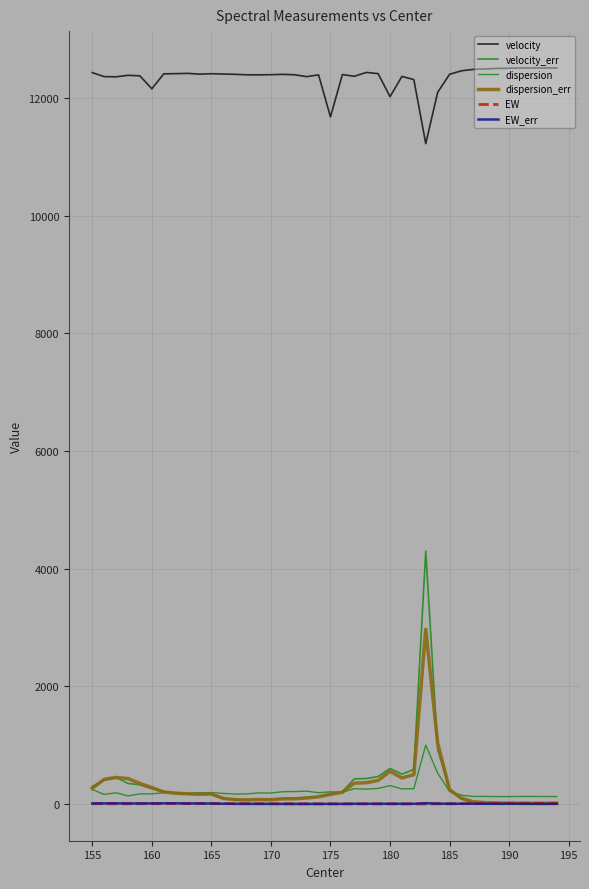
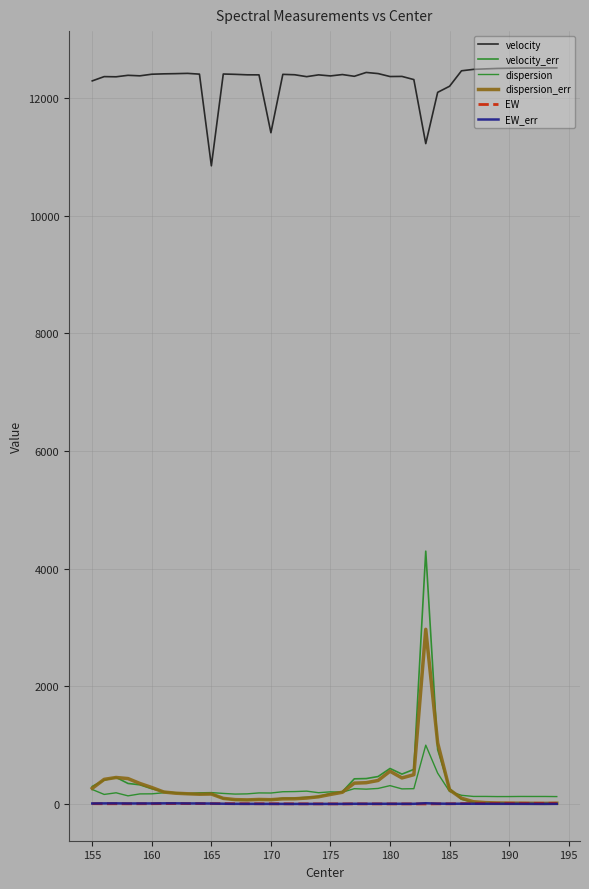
velocity, 155: 12400 -> 12300
velocity, 160: 12200 -> 12400
velocity, 165: 12400 -> 10800
velocity, 170: 12400 -> 11400
velocity, 175: 11700 -> 12400
velocity, 180: 12000 -> 12400
velocity, 185: 12400 -> 12200
